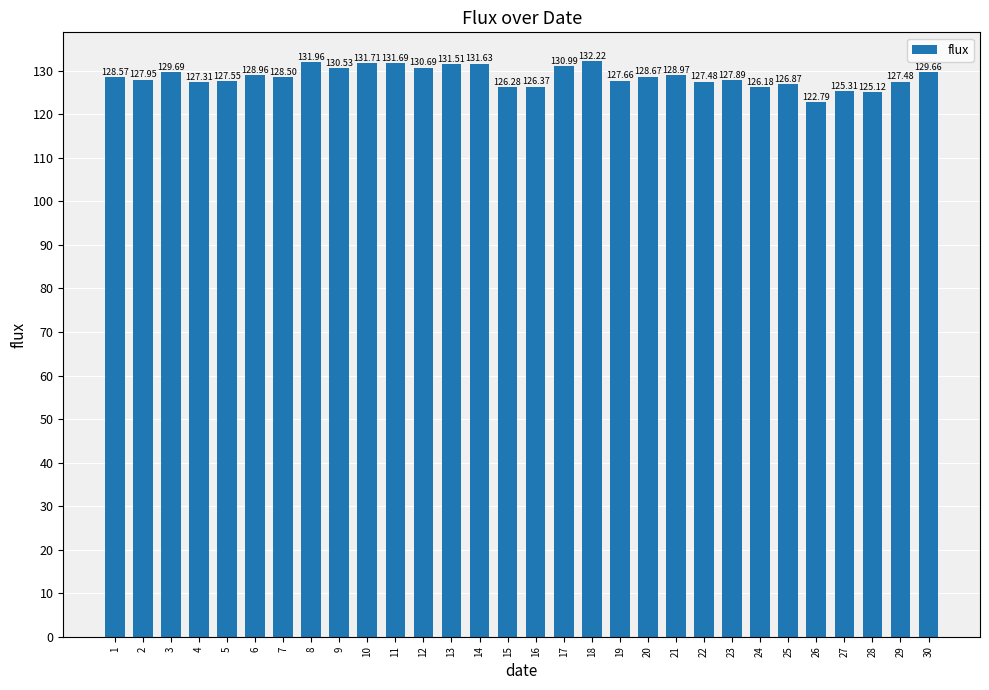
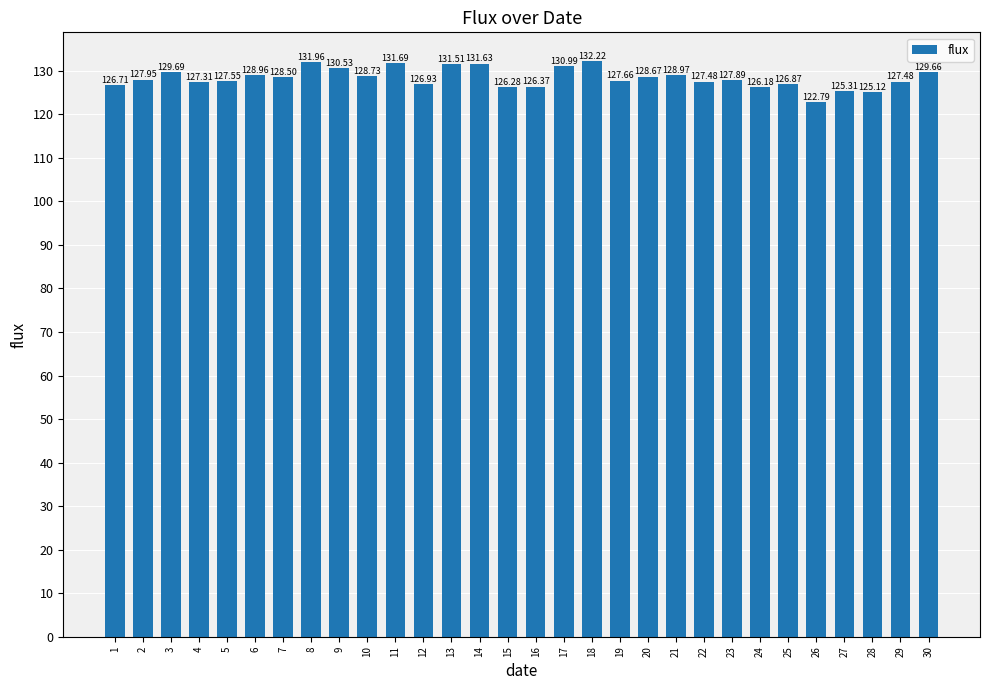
1: 128.57 -> 126.71
10: 131.71 -> 128.73
12: 130.69 -> 126.93
